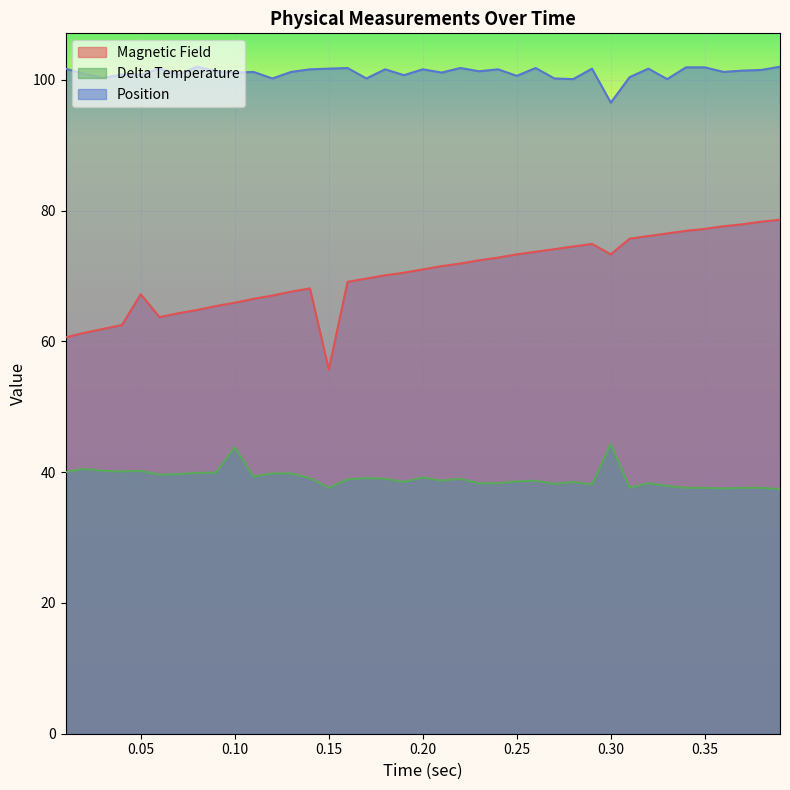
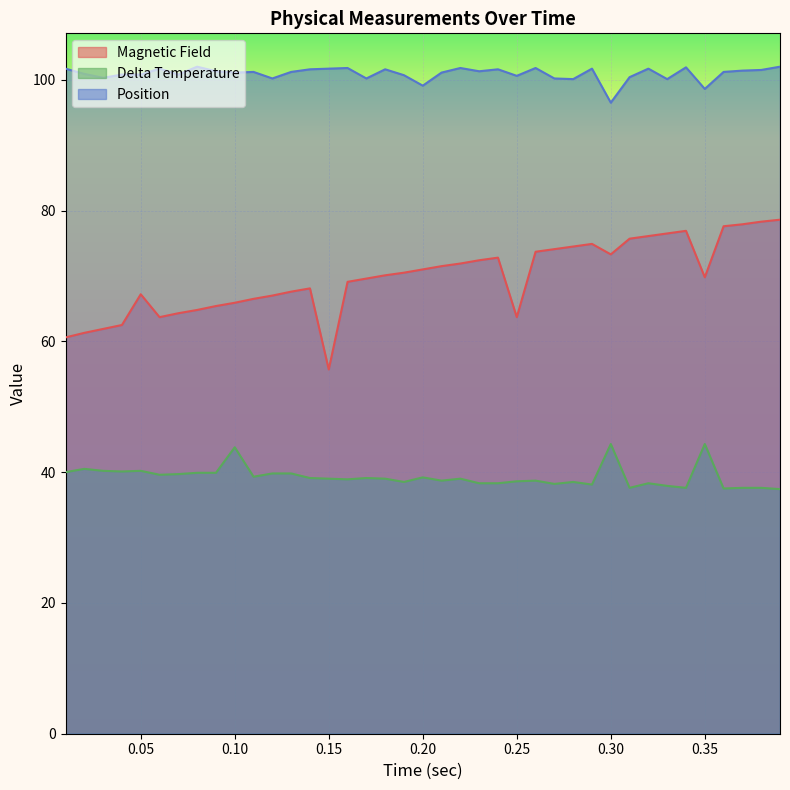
Delta Temperature, 0.15: 38 -> 39
Position, 0.20: 102 -> 99
Magnetic Field, 0.25: 73 -> 64
Magnetic Field, 0.35: 77 -> 70
Delta Temperature, 0.35: 38 -> 44
Position, 0.35: 102 -> 99
